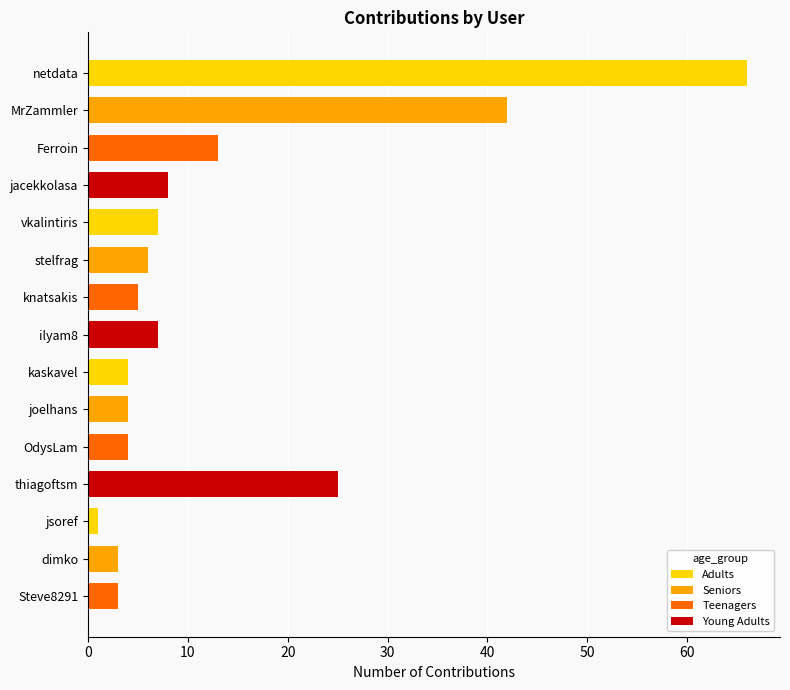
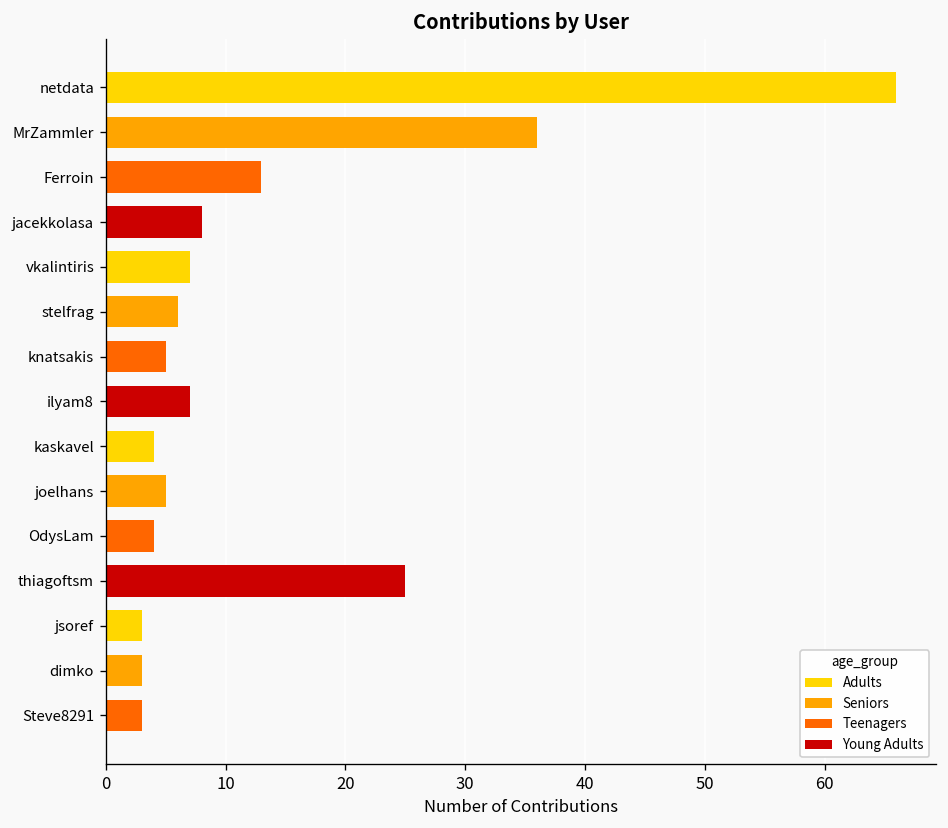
MrZammler: 42 -> 36
joelhans: 4 -> 5
jsoref: 1 -> 3
